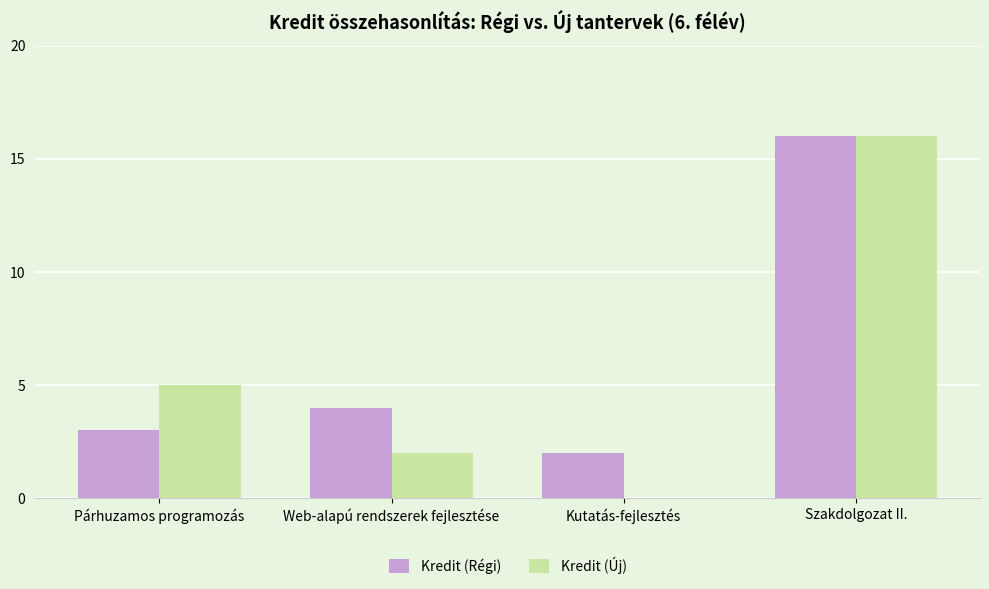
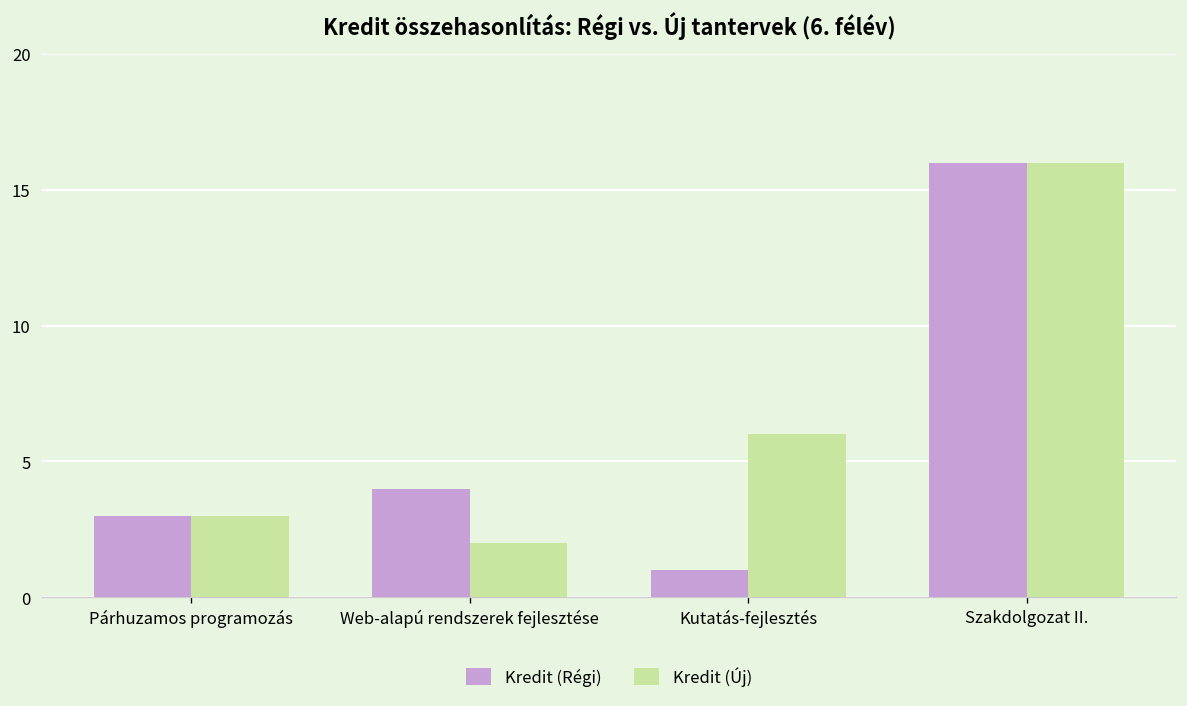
Kredit (Új), Párhuzamos programozás: 5 -> 3
Kredit (Régi), Kutatás-fejlesztés: 2 -> 1
Kredit (Új), Kutatás-fejlesztés: 0 -> 6
